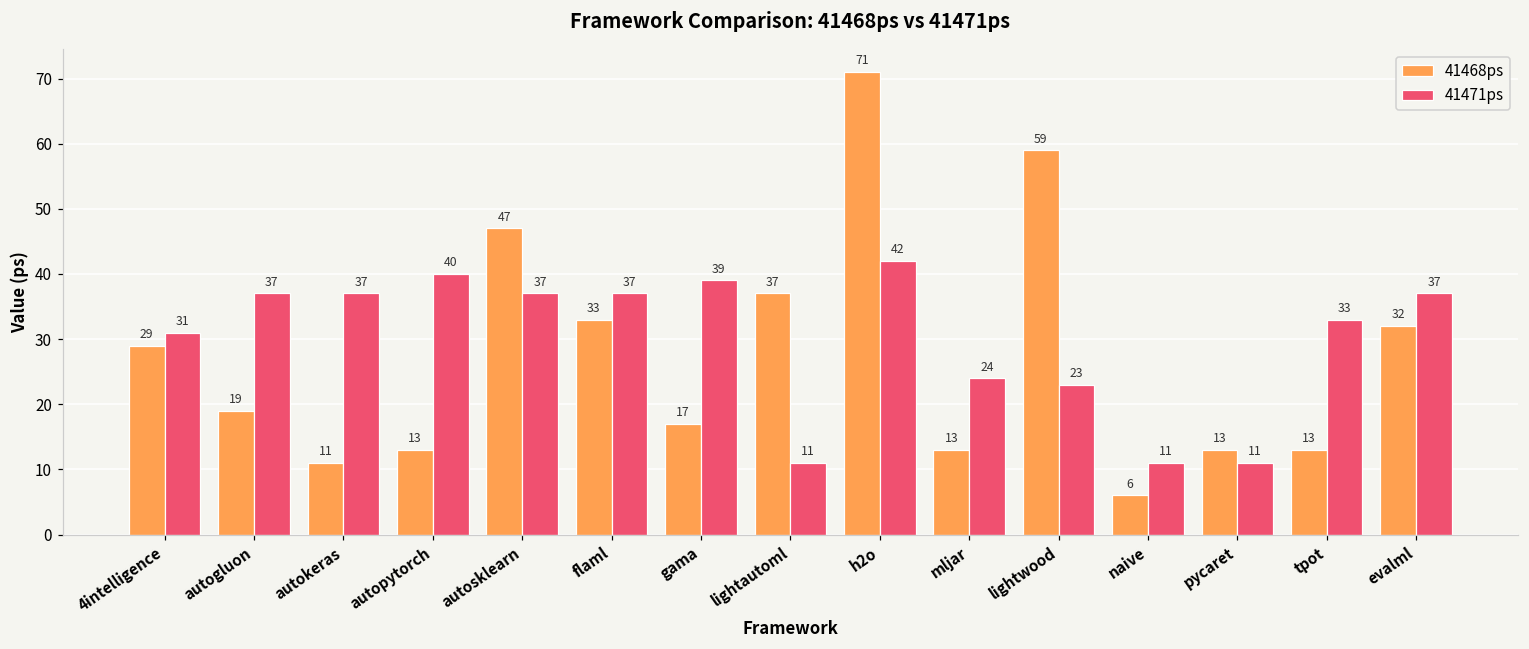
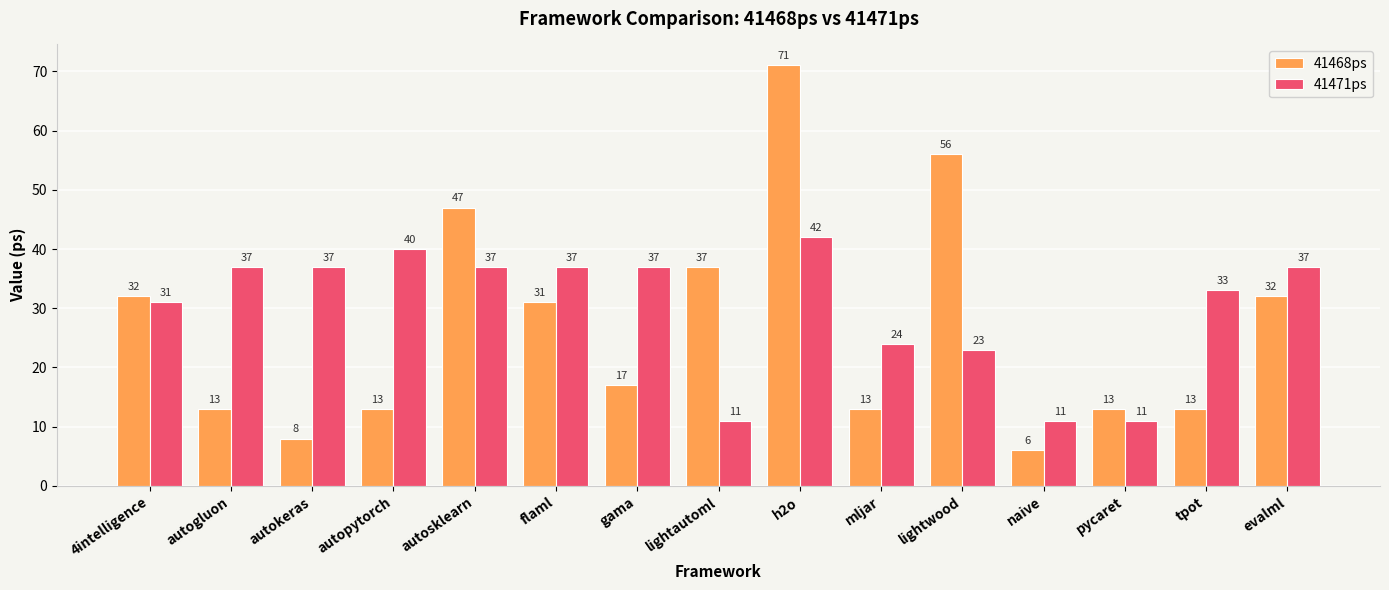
41468ps, 4intelligence: 29 -> 32
41468ps, autogluon: 19 -> 13
41468ps, autokeras: 11 -> 8
41468ps, flaml: 33 -> 31
41471ps, gama: 39 -> 37
41468ps, lightwood: 59 -> 56
